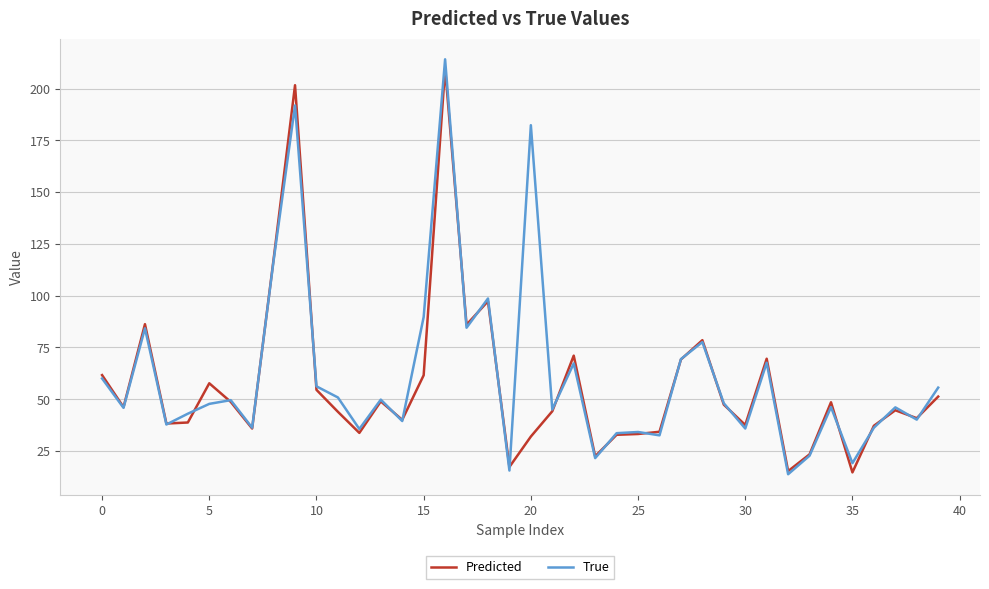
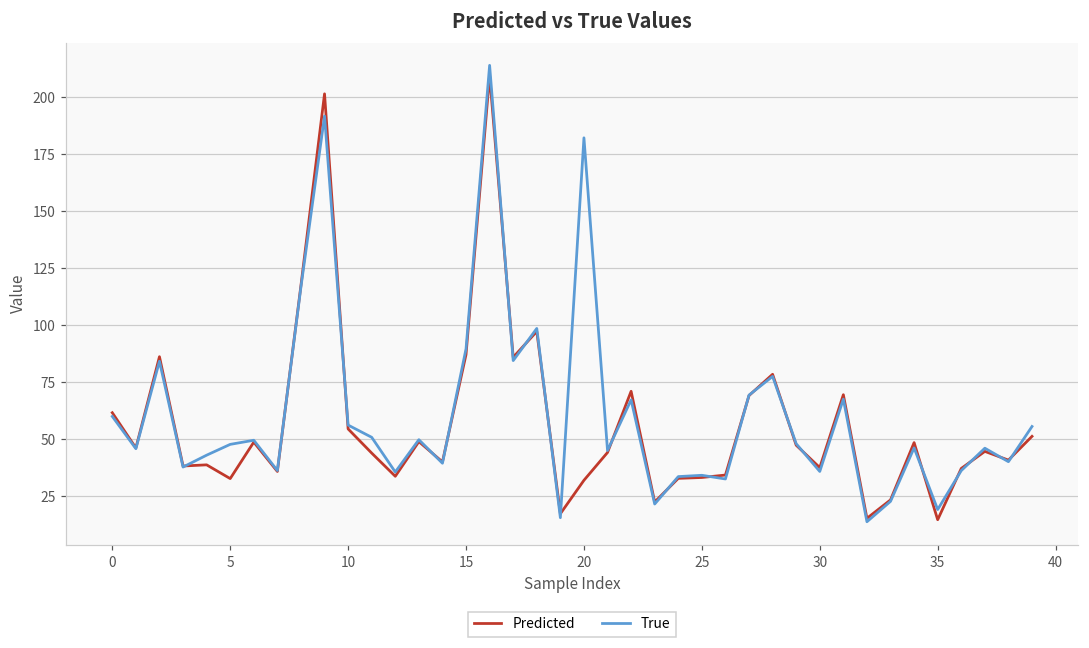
Predicted, 5: 58 -> 33
Predicted, 15: 62 -> 87
